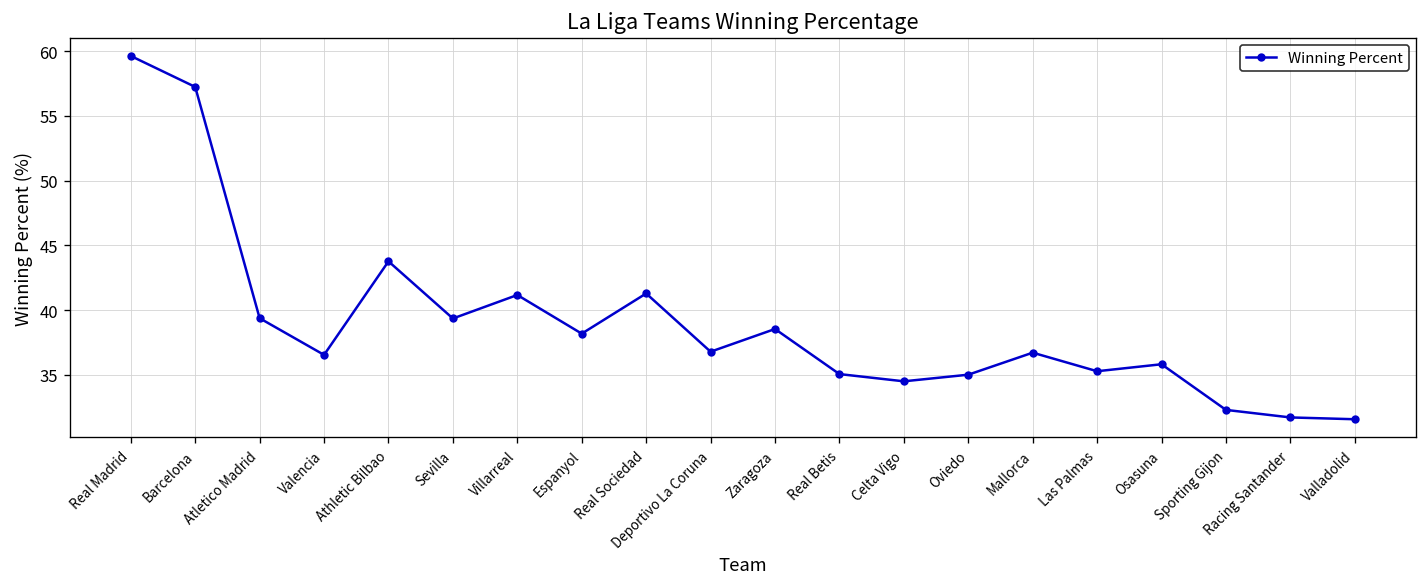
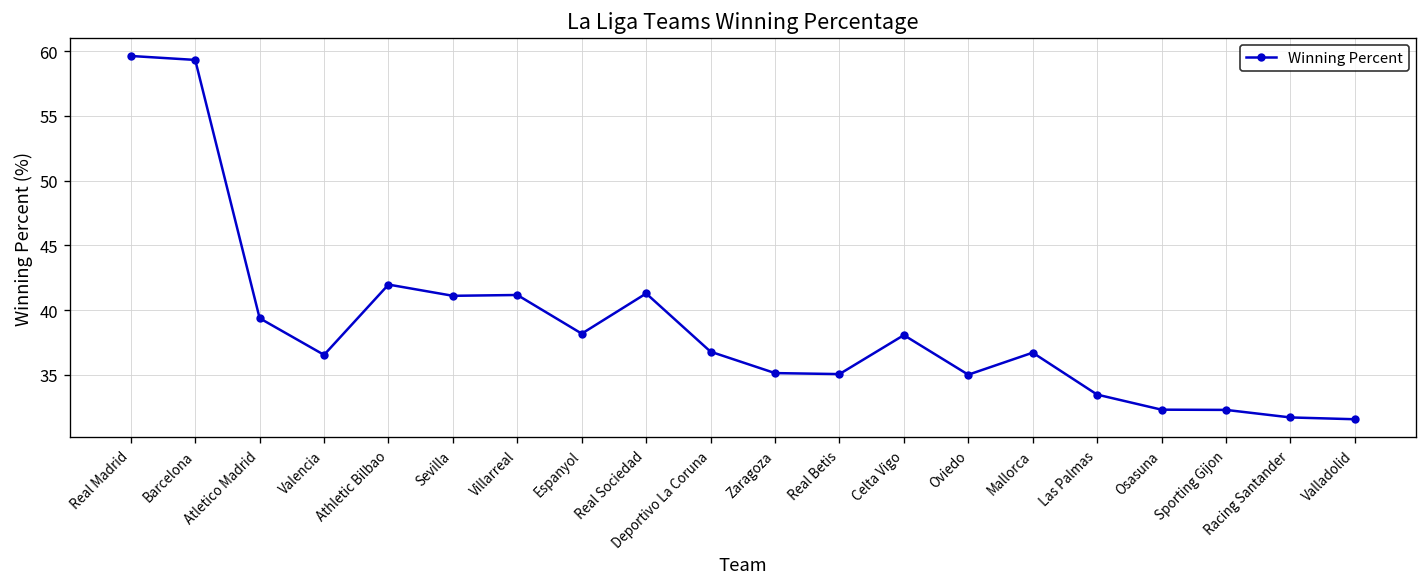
Barcelona: 57.2 -> 59.3
Athletic Bilbao: 43.8 -> 42.0
Sevilla: 39.4 -> 41.1
Zaragoza: 38.6 -> 35.1
Celta Vigo: 34.5 -> 38.1
Las Palmas: 35.3 -> 33.5
Osasuna: 35.8 -> 32.3
